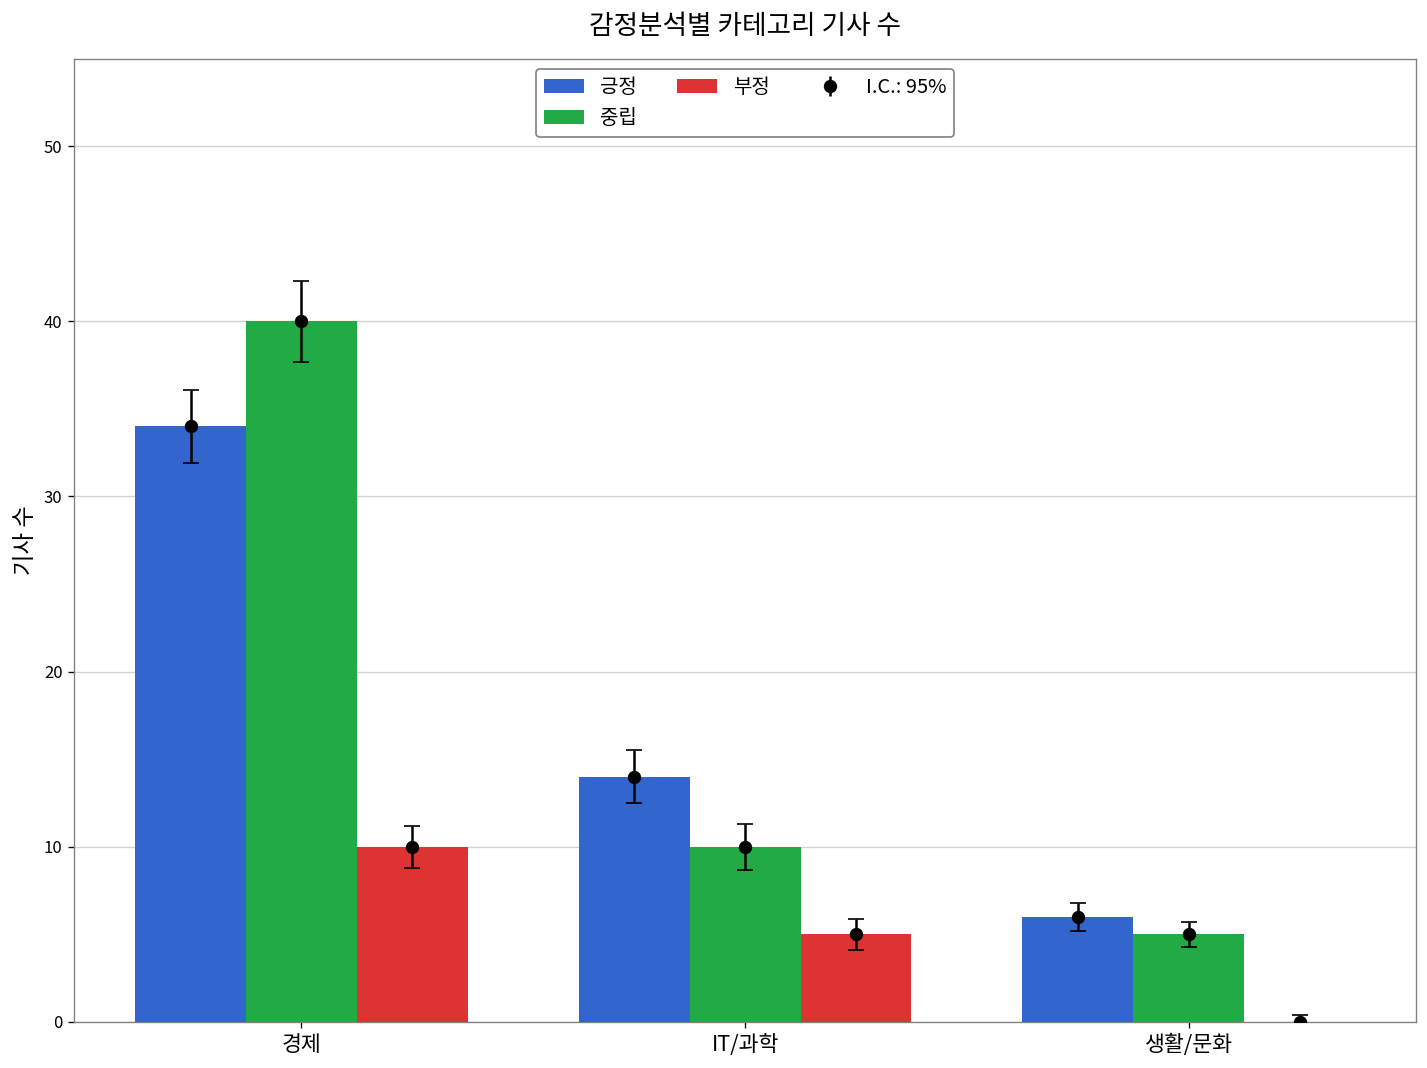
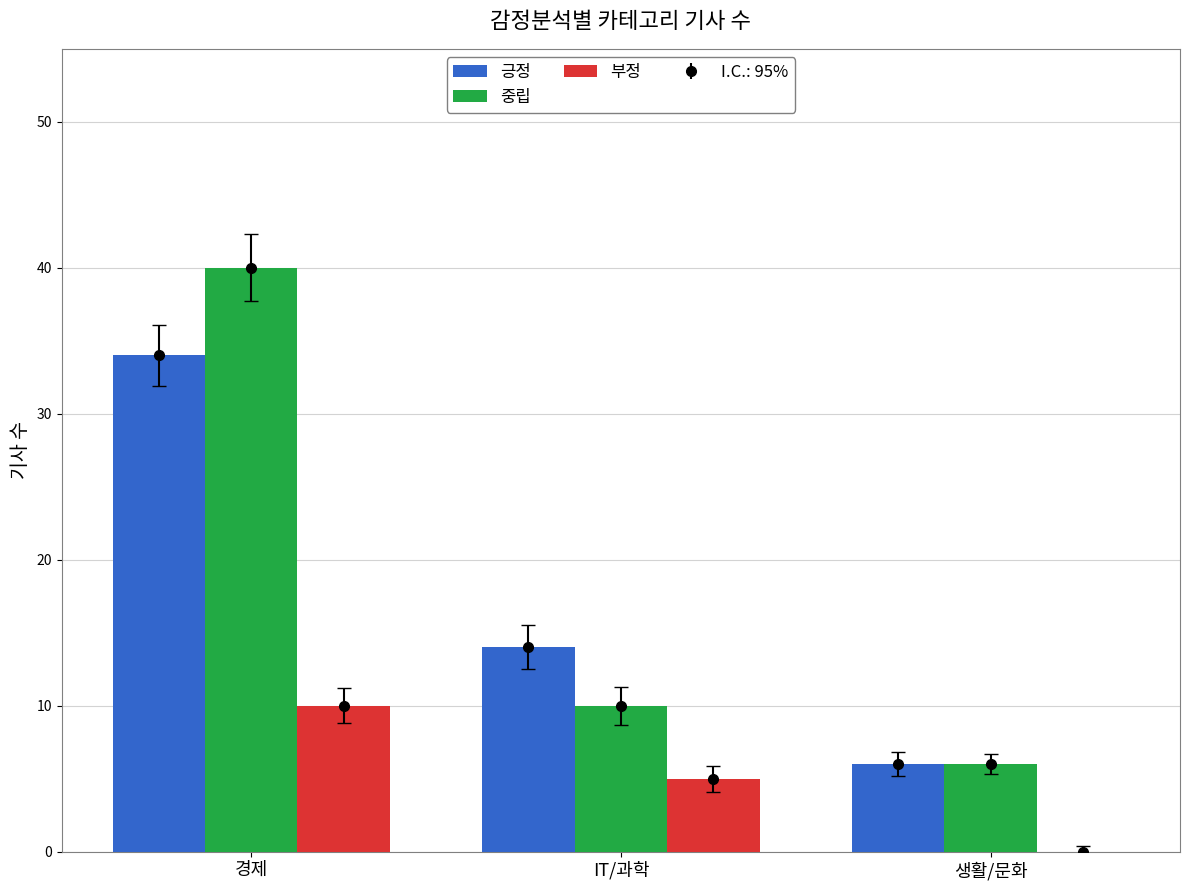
중립, 생활/문화: 5 -> 6
